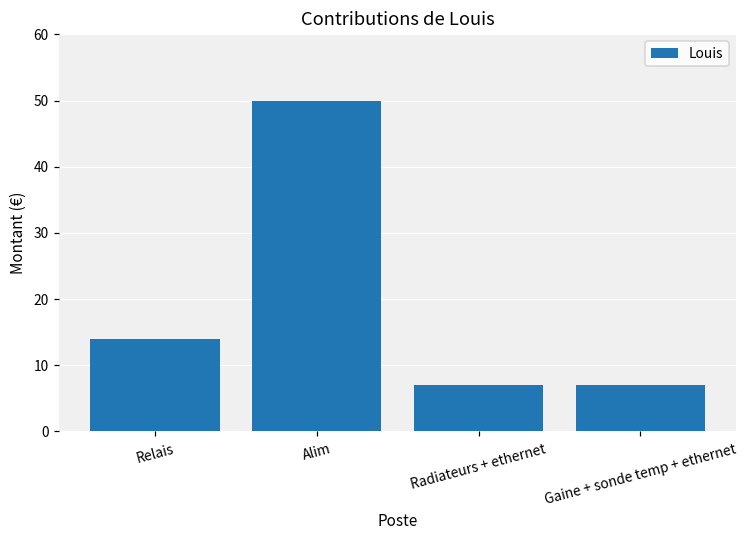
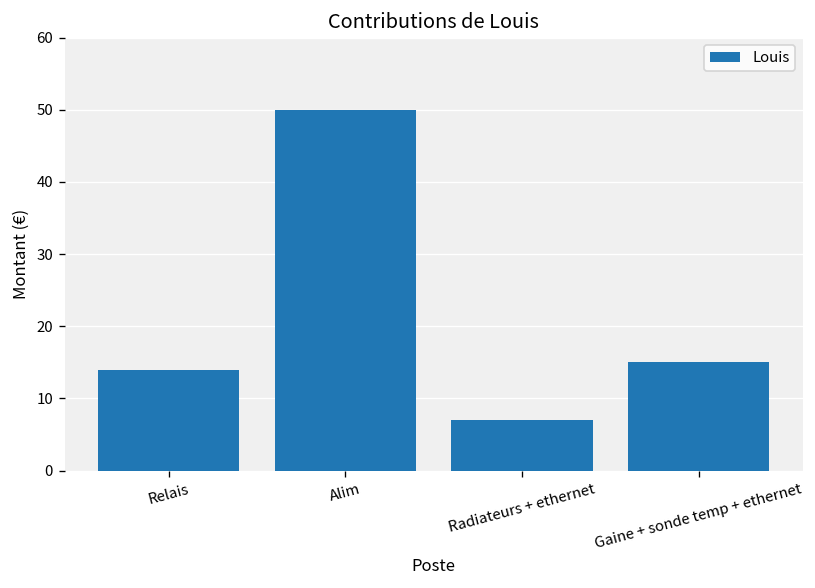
Gaine + sonde temp + ethernet: 7 -> 15
